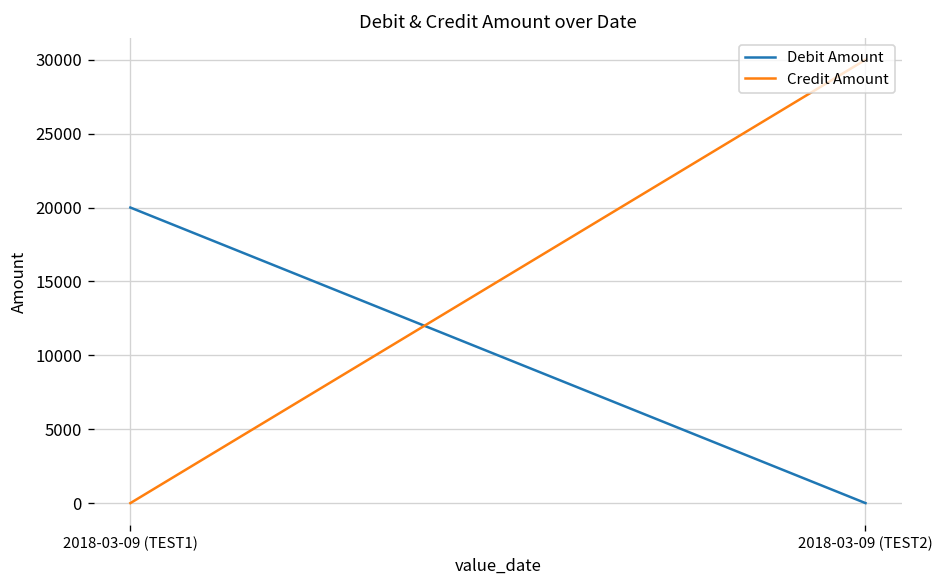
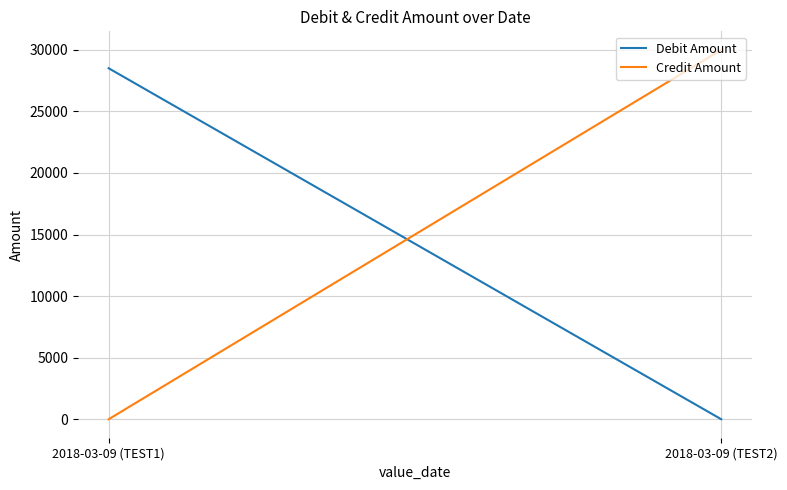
Debit Amount, 2018-03-09 (TEST1): 20000 -> 28500
